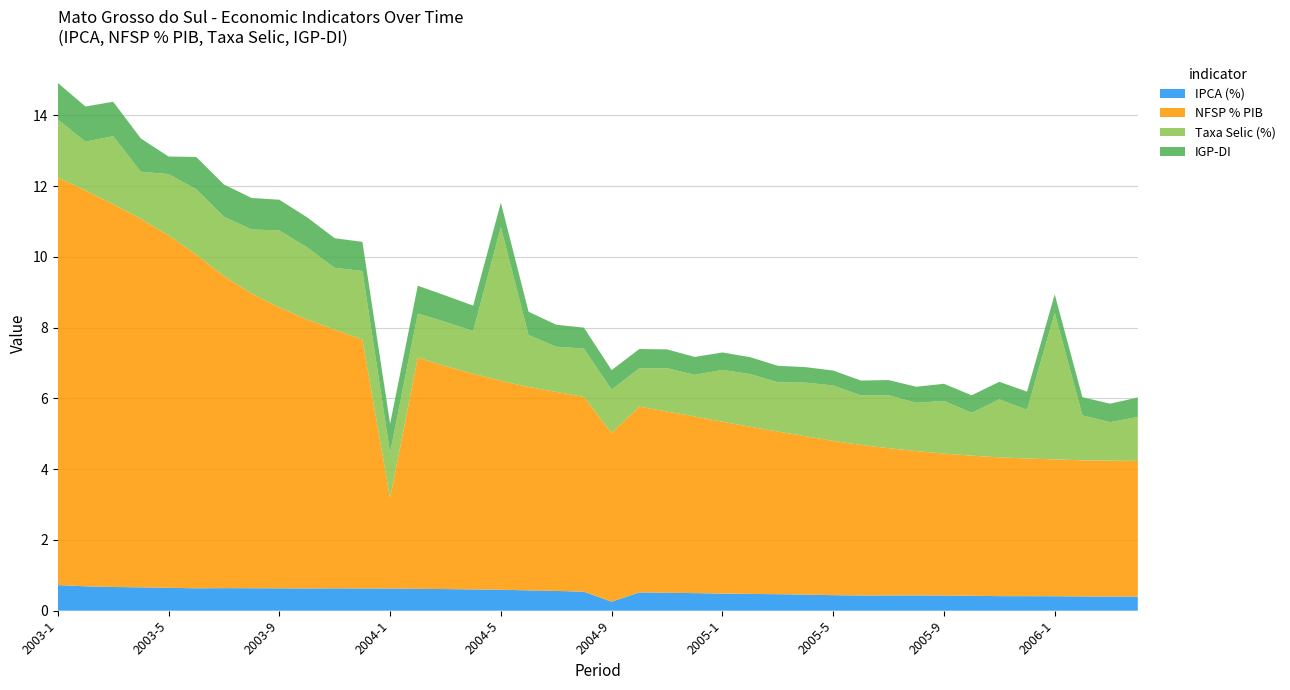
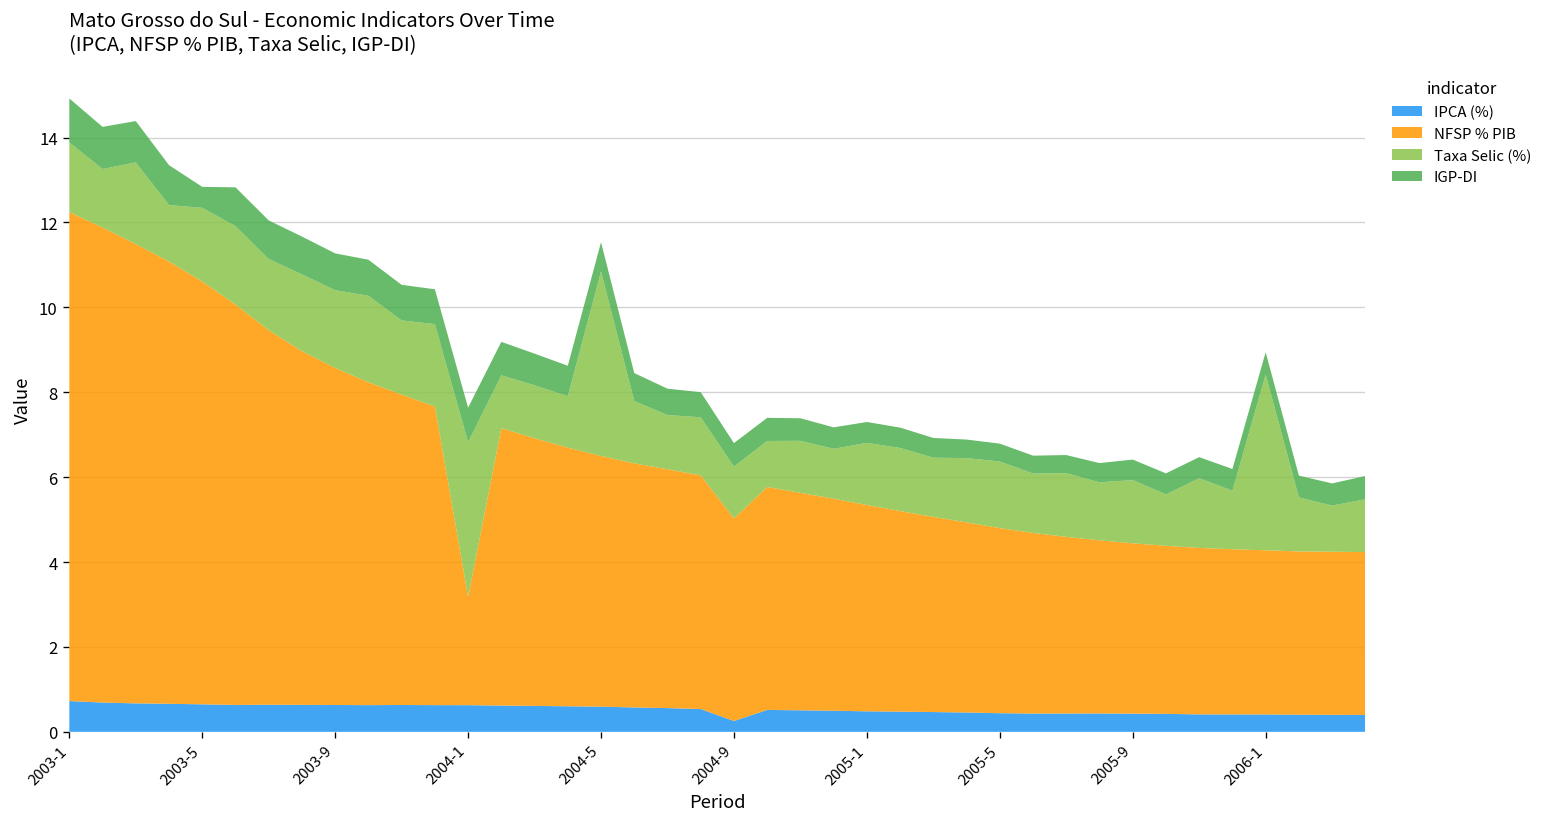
Taxa Selic (%), 2003-9: 2.2 -> 1.8
Taxa Selic (%), 2004-1: 1.3 -> 3.6
